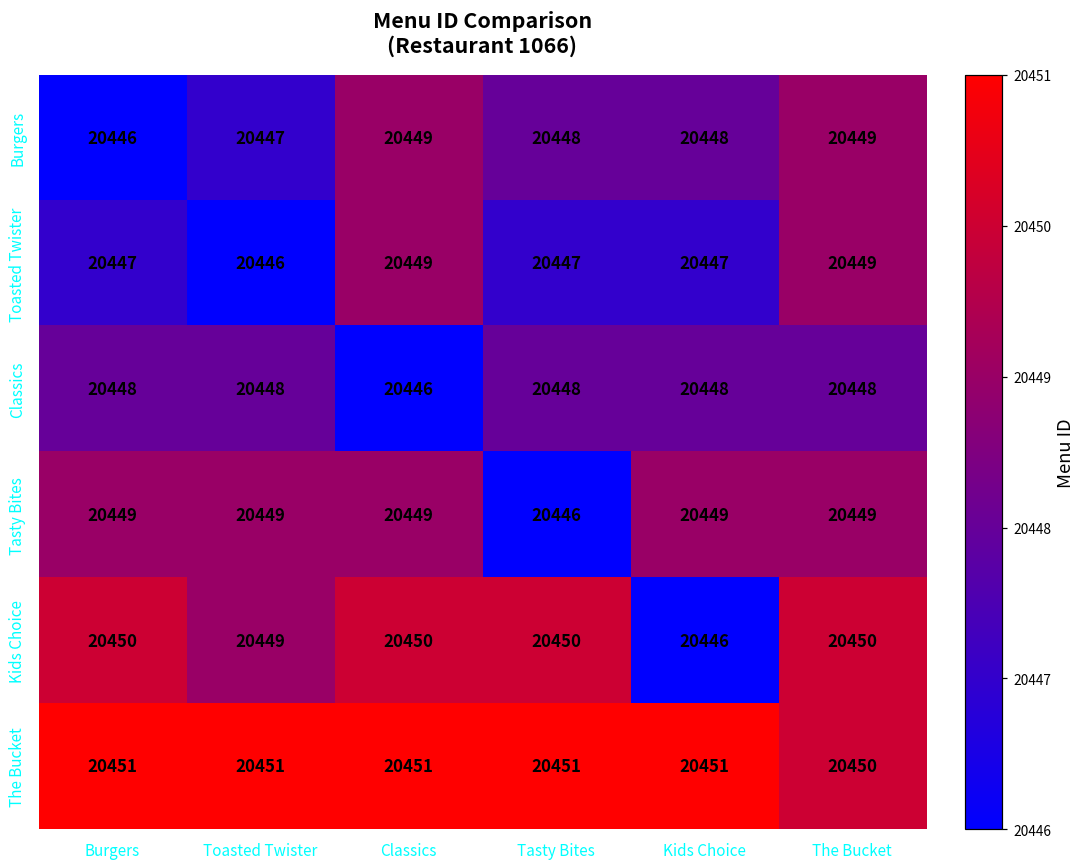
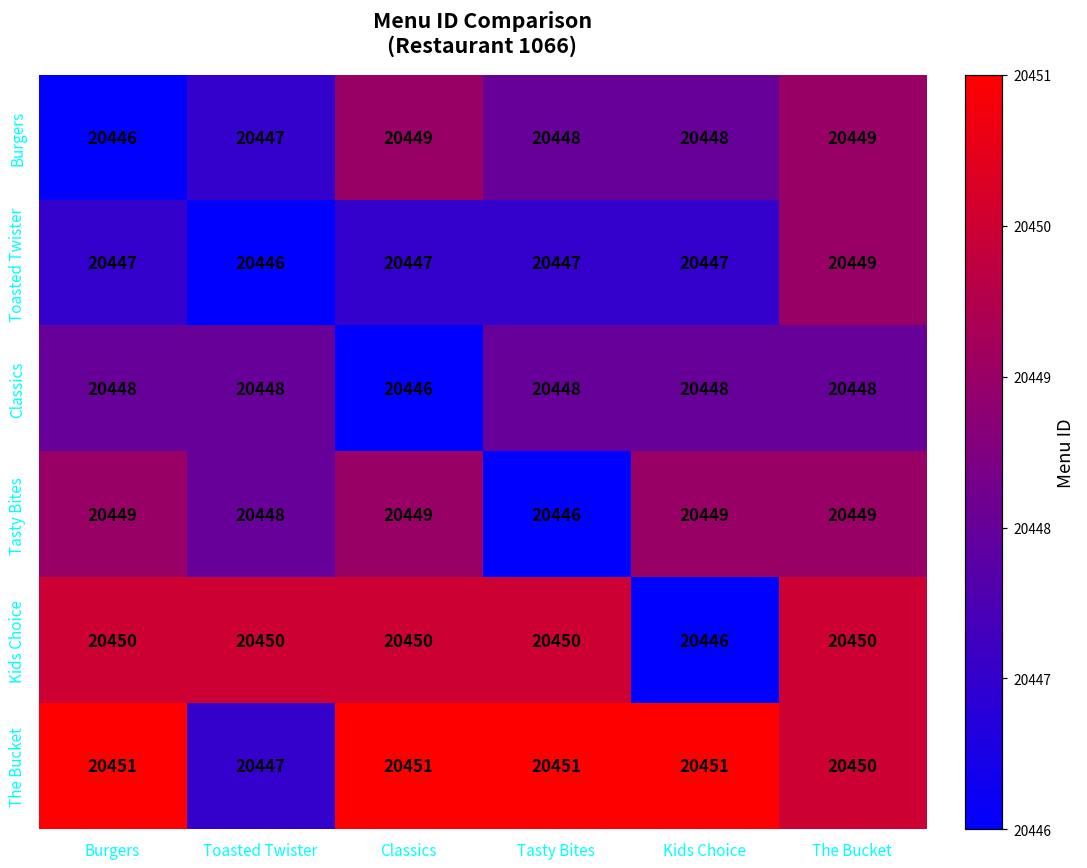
Toasted Twister, Classics: 20449 -> 20447
Tasty Bites, Toasted Twister: 20449 -> 20448
Kids Choice, Toasted Twister: 20449 -> 20450
The Bucket, Toasted Twister: 20451 -> 20447
